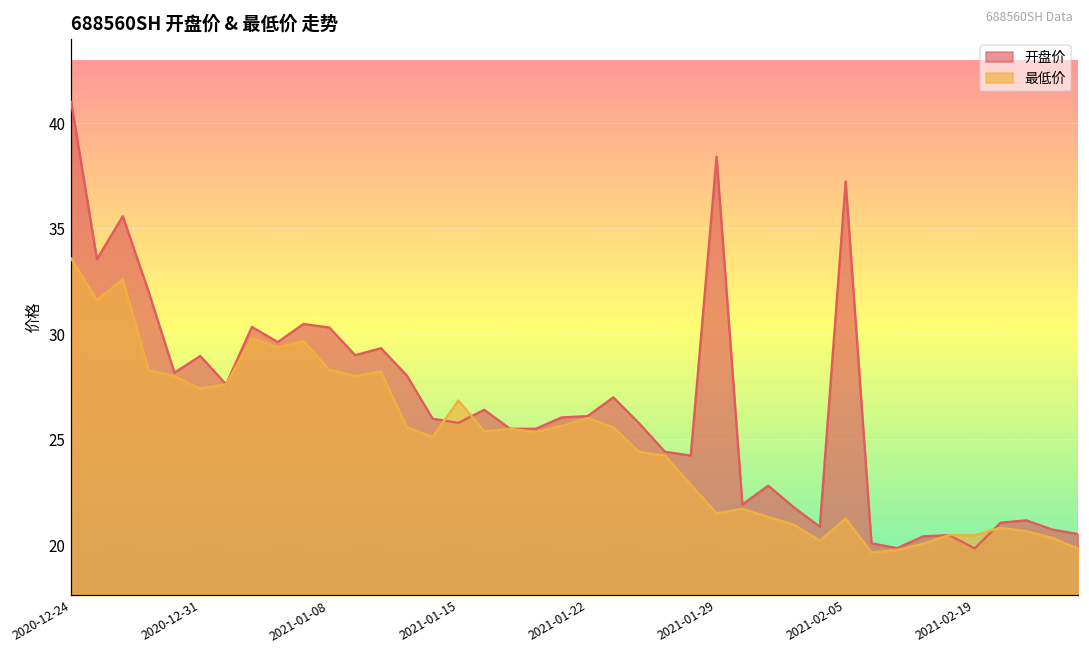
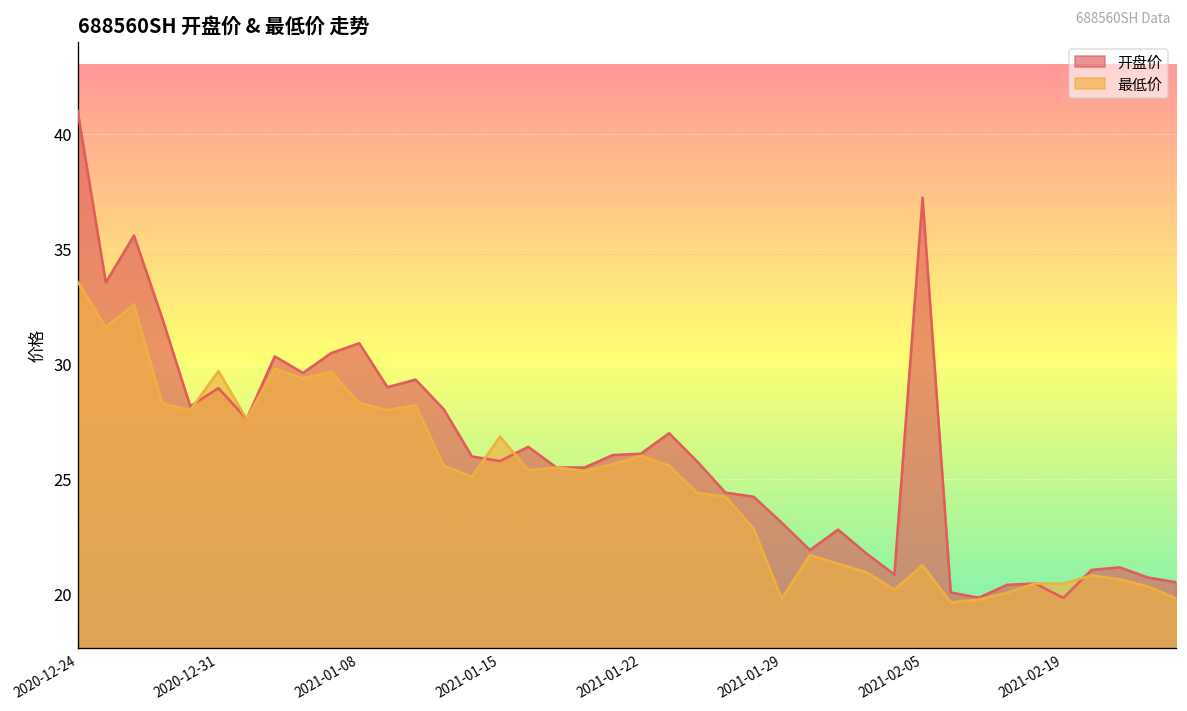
最低价, 2020-12-31: 27.4 -> 29.7
开盘价, 2021-01-08: 30.3 -> 30.9
开盘价, 2021-01-29: 38.4 -> 23.1
最低价, 2021-01-29: 21.5 -> 19.8
